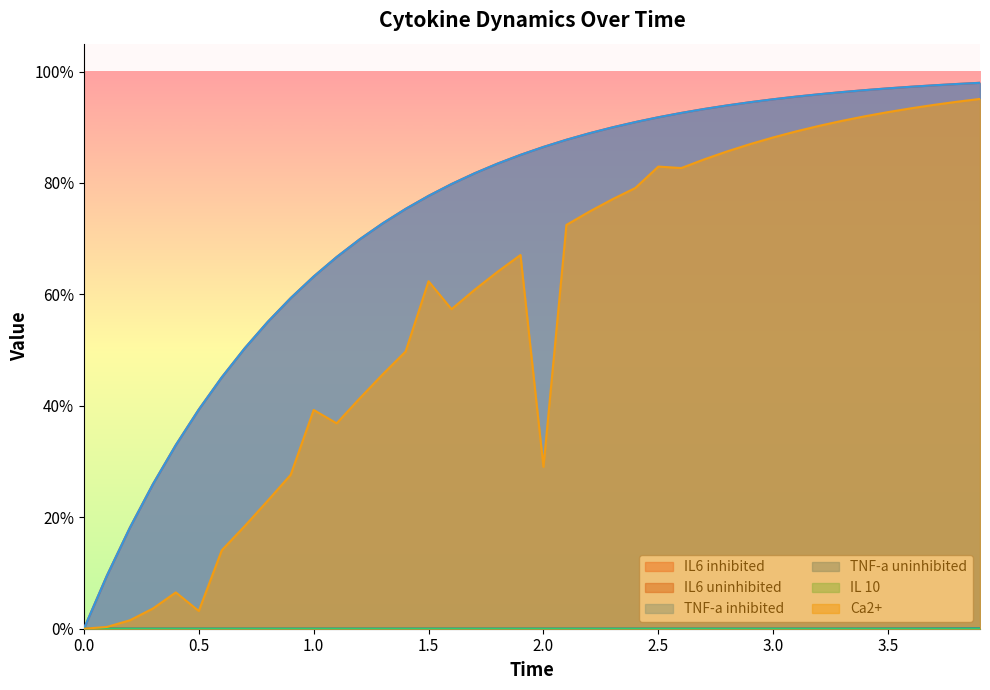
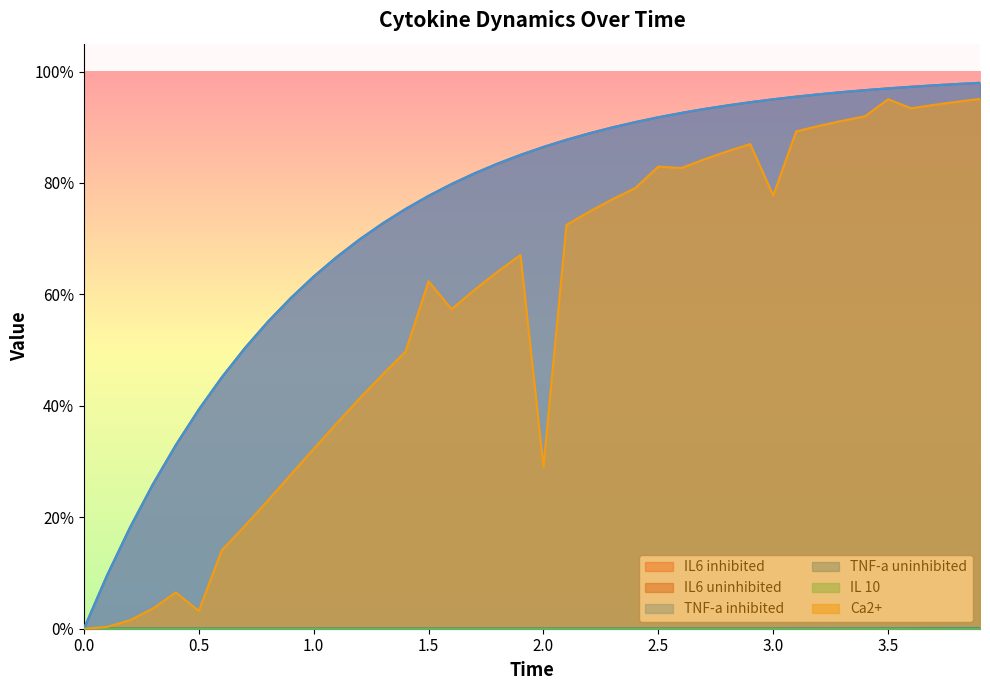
Ca2+, 1.0: 39% -> 32%
Ca2+, 3.0: 88% -> 78%
Ca2+, 3.5: 93% -> 95%
